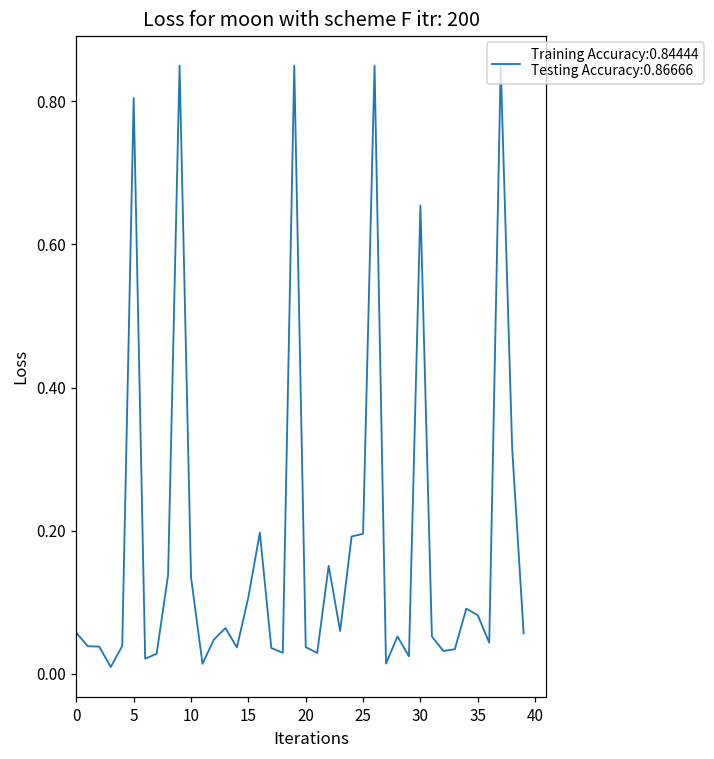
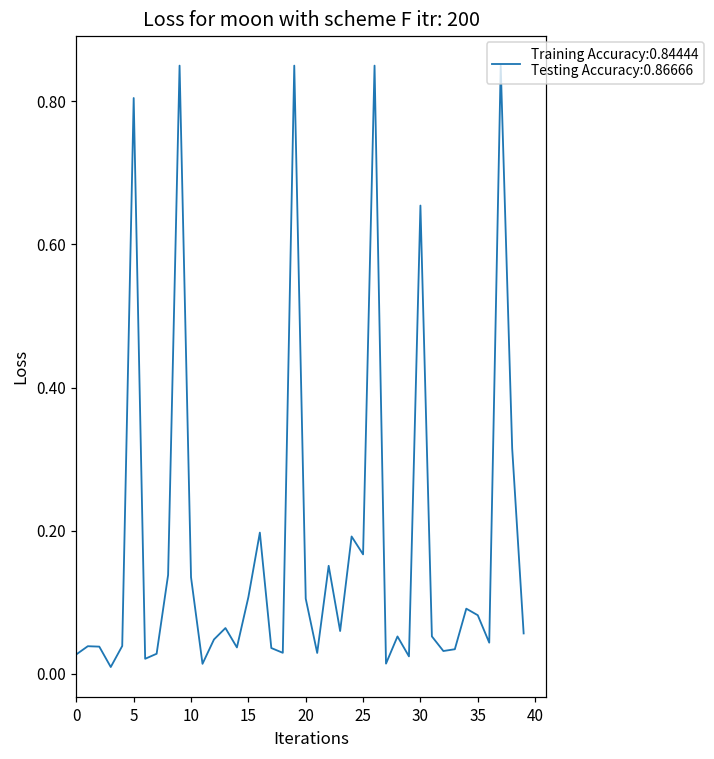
0: 0.06 -> 0.03
20: 0.04 -> 0.10
25: 0.20 -> 0.17
